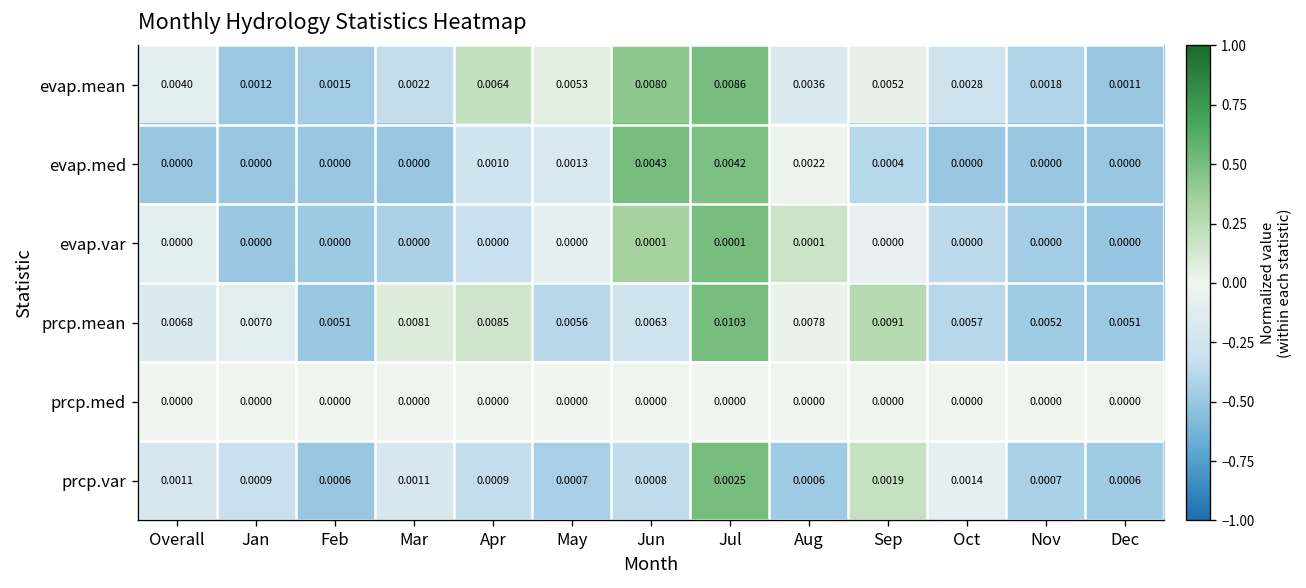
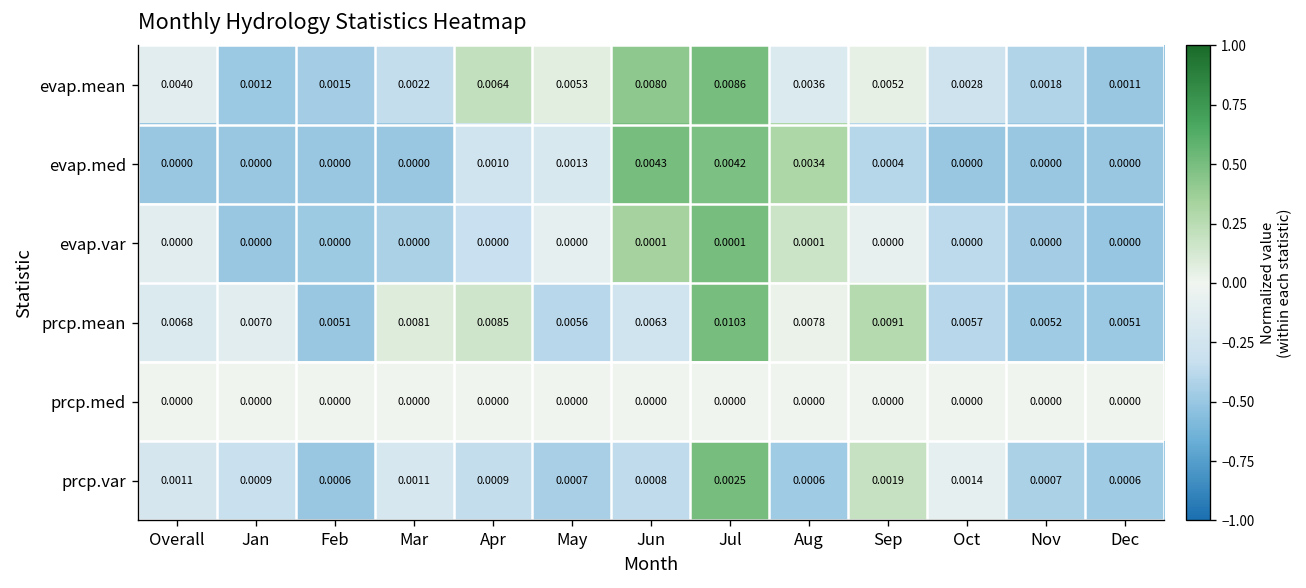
evap.med, Aug: 0.0022 -> 0.0034
